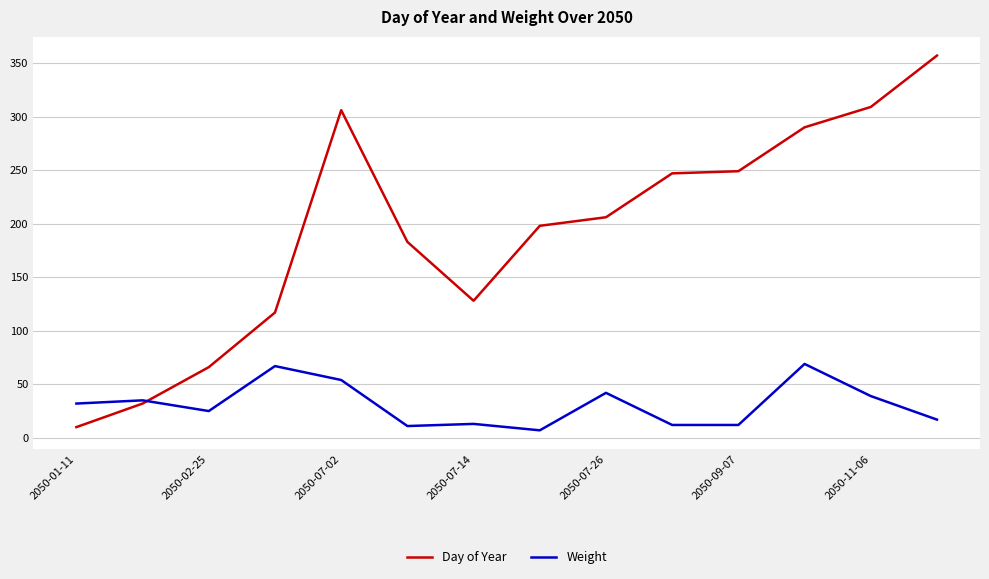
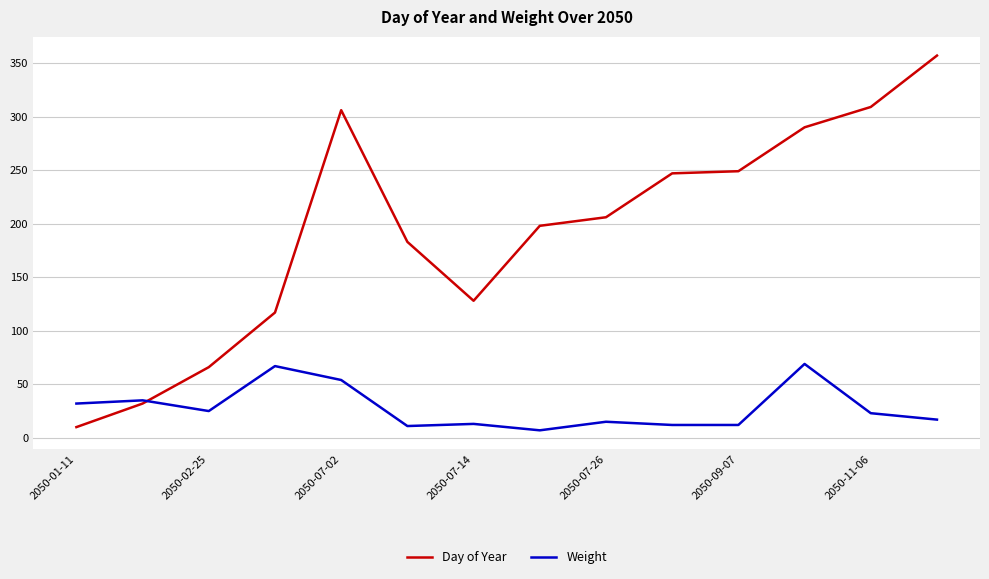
Weight, 2050-07-26: 42 -> 15
Weight, 2050-11-06: 39 -> 23
